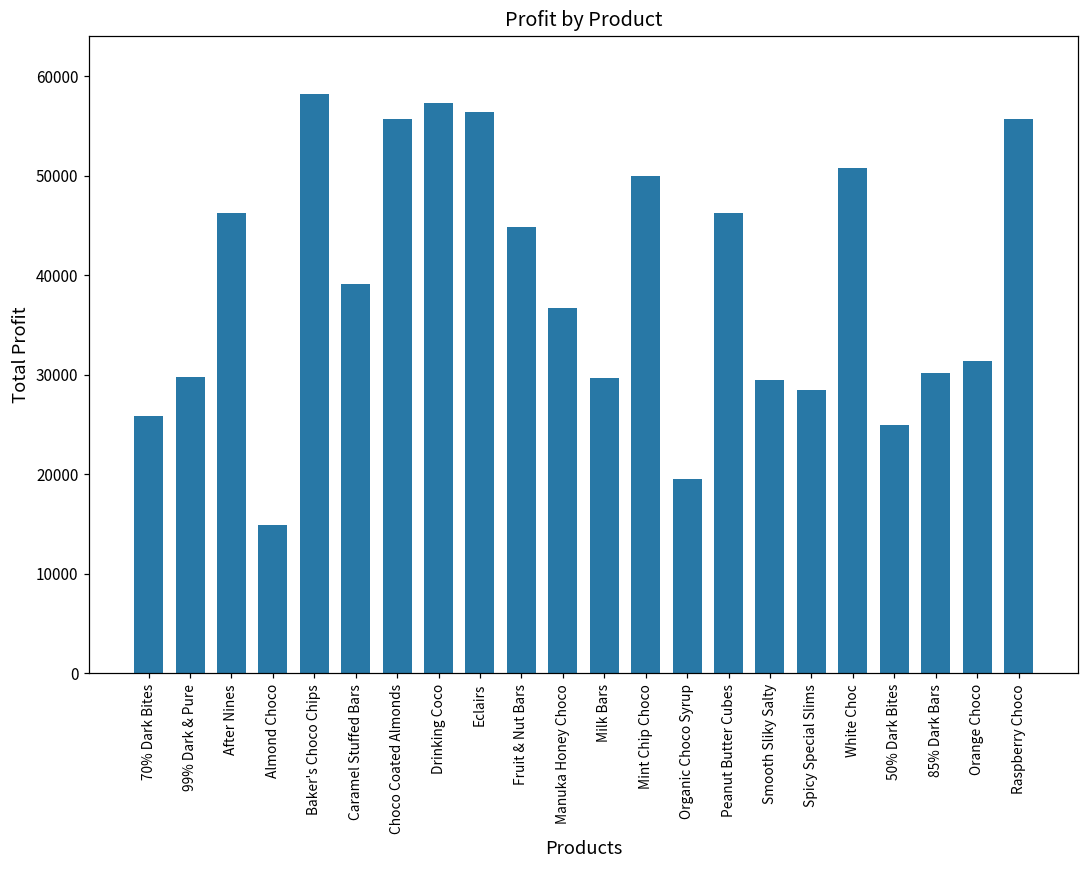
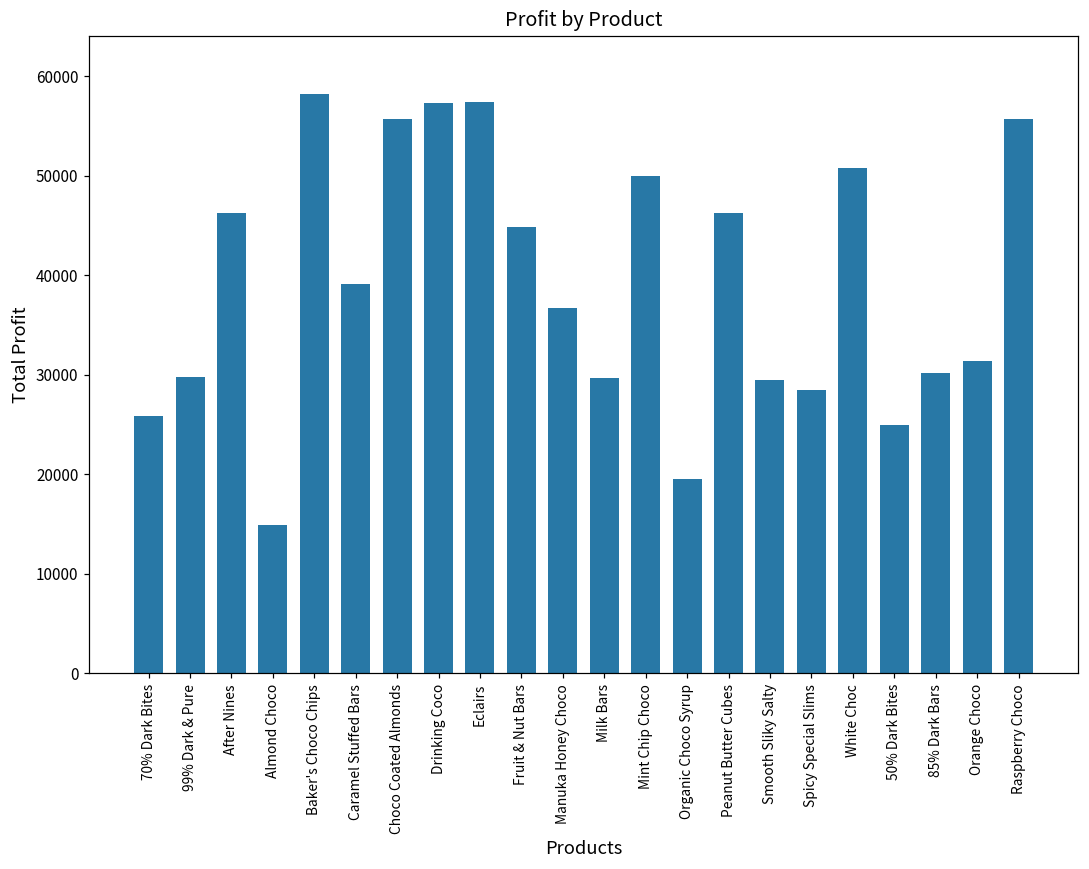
Eclairs: 56000 -> 57000
